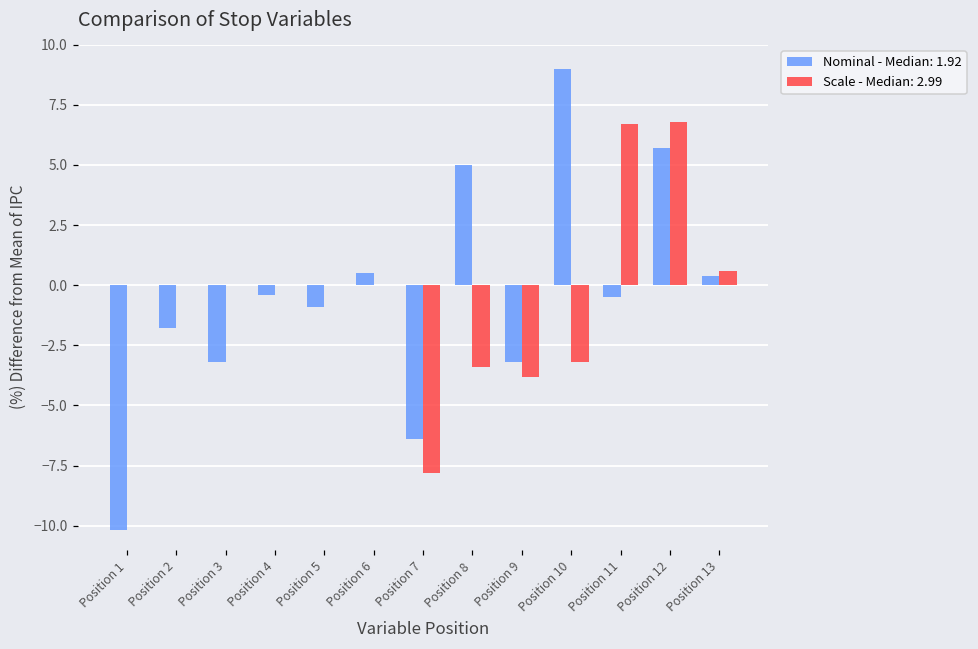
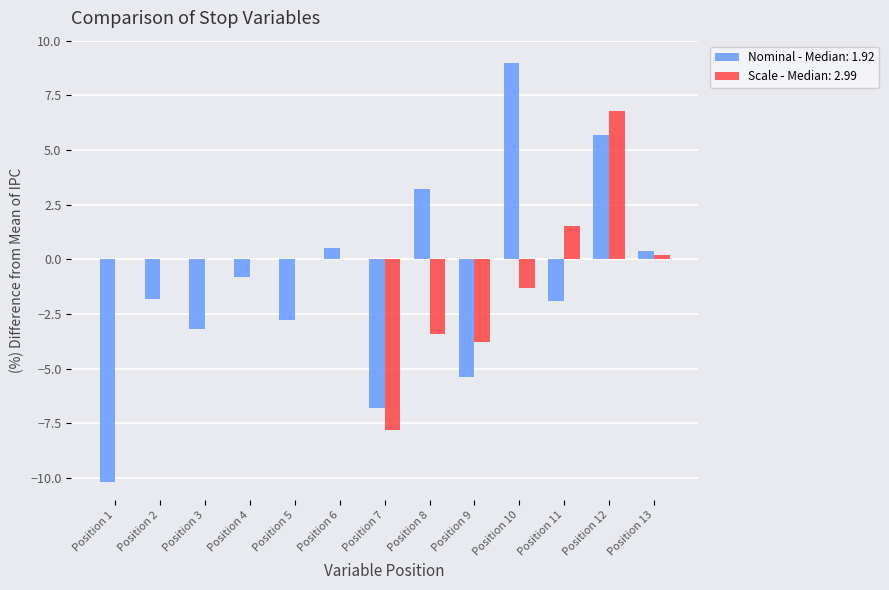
Nominal - Median: 1.92, Position 4: -0.4 -> -0.8
Nominal - Median: 1.92, Position 5: -0.9 -> -2.8
Nominal - Median: 1.92, Position 7: -6.4 -> -6.8
Nominal - Median: 1.92, Position 8: 5.0 -> 3.2
Nominal - Median: 1.92, Position 9: -3.2 -> -5.4
Scale - Median: 2.99, Position 10: -3.2 -> -1.3
Nominal - Median: 1.92, Position 11: -0.5 -> -1.9
Scale - Median: 2.99, Position 11: 6.7 -> 1.5
Scale - Median: 2.99, Position 13: 0.6 -> 0.2
